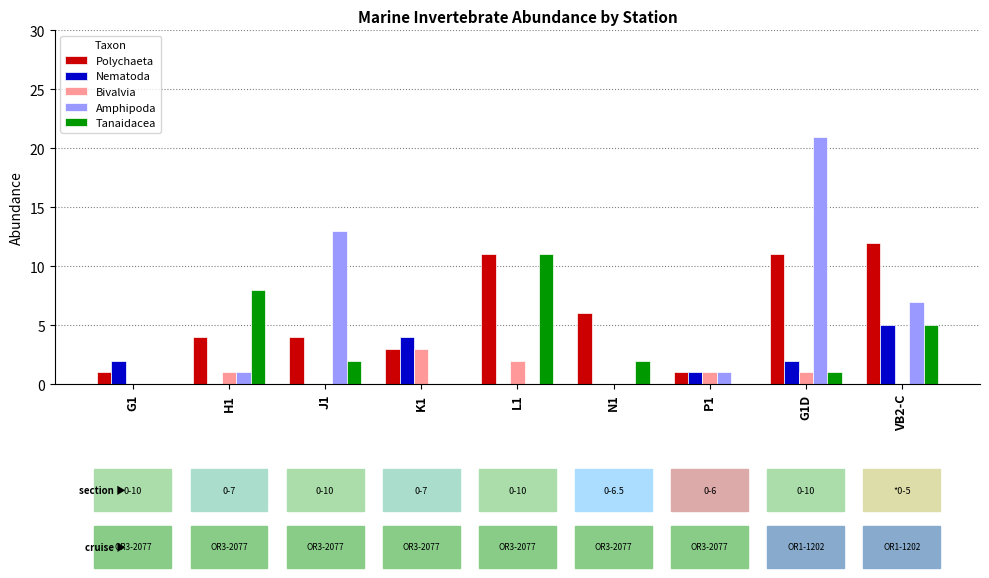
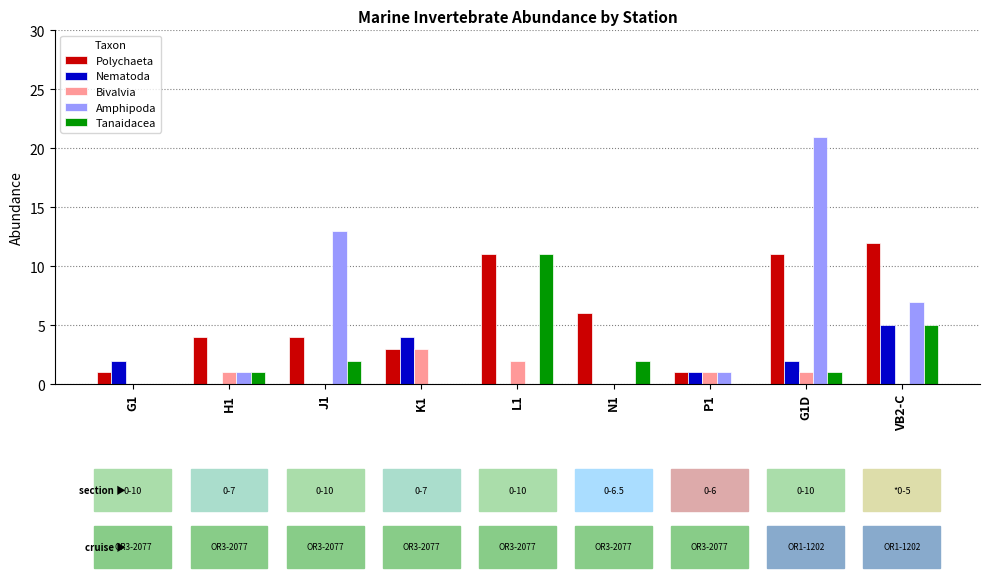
Tanaidacea, H1: 8 -> 1
